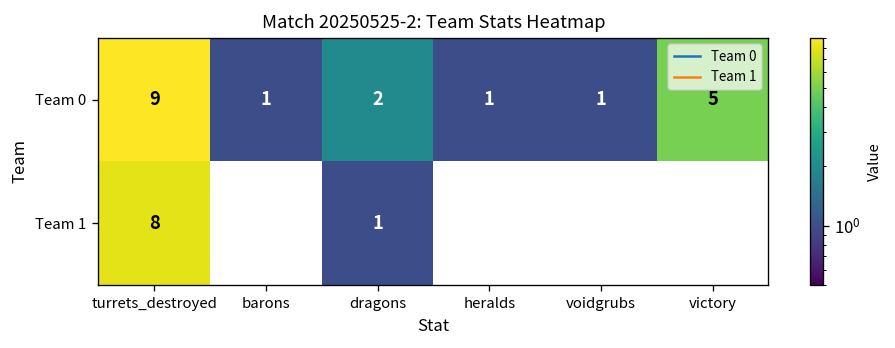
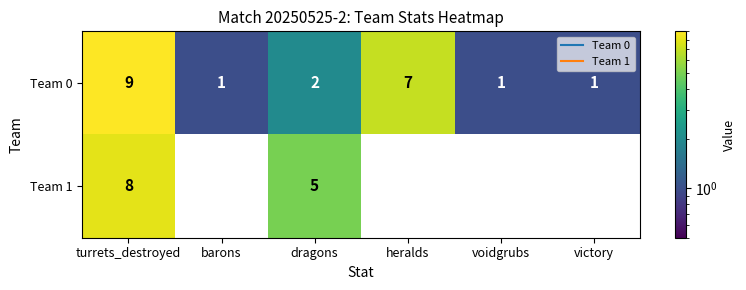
Team 0, heralds: 1 -> 7
Team 0, victory: 5 -> 1
Team 1, dragons: 1 -> 5
